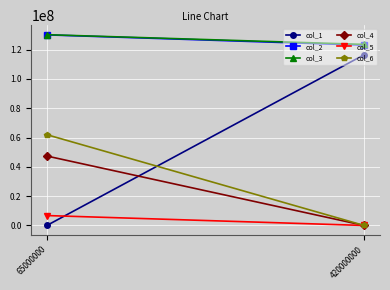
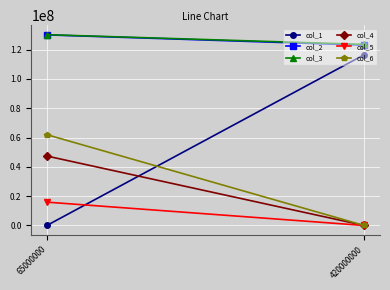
col_5, 65000000: 7000000 -> 16000000
